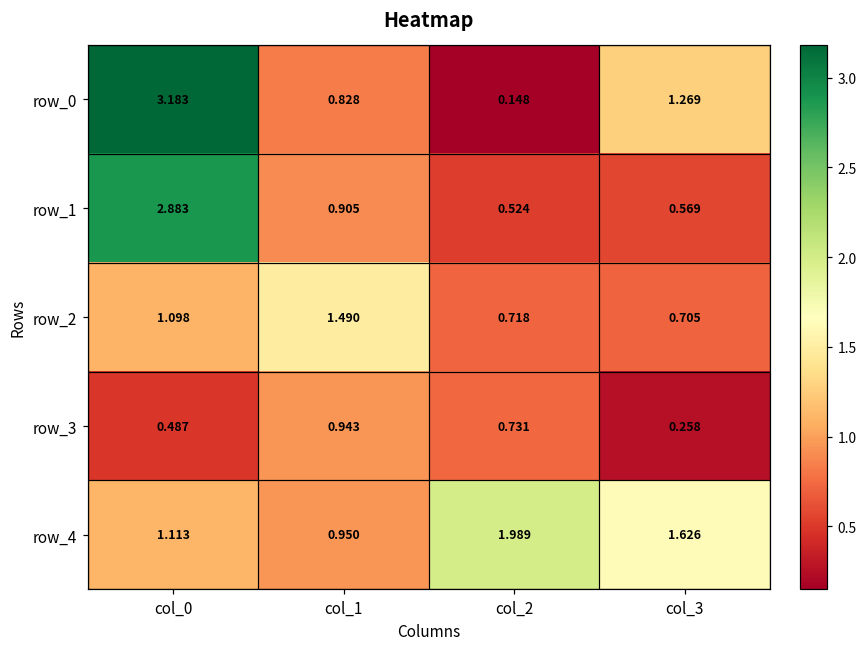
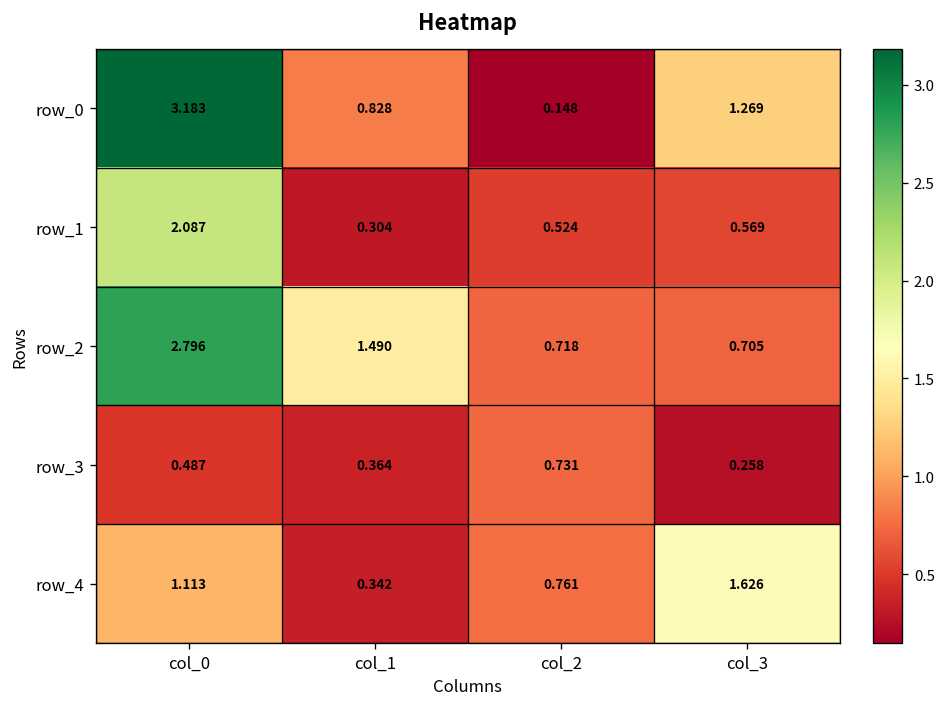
row_1, col_0: 2.883 -> 2.087
row_1, col_1: 0.905 -> 0.304
row_2, col_0: 1.098 -> 2.796
row_3, col_1: 0.943 -> 0.364
row_4, col_1: 0.950 -> 0.342
row_4, col_2: 1.989 -> 0.761
